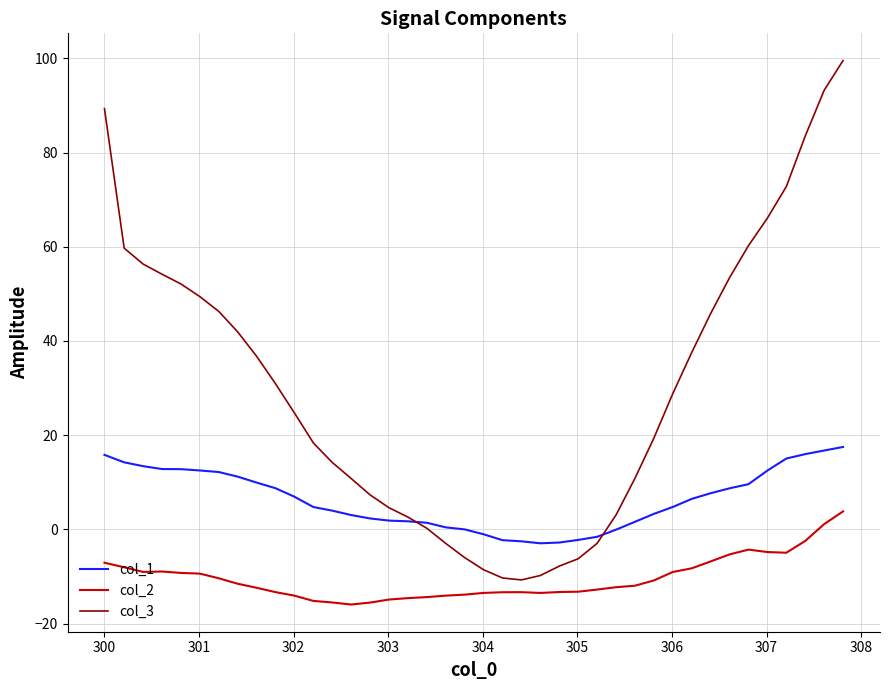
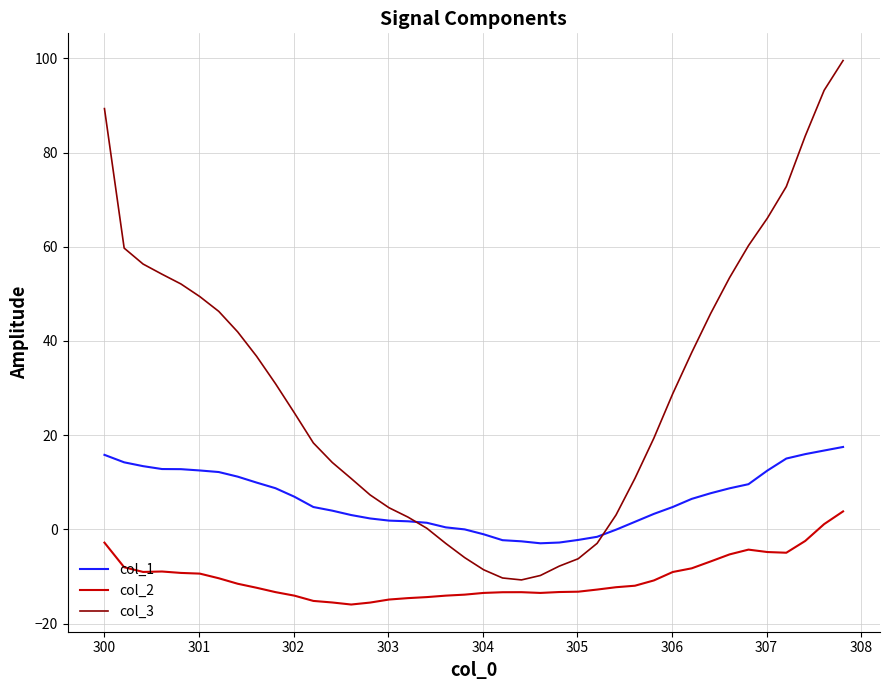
col_2, 300: -7 -> -3
